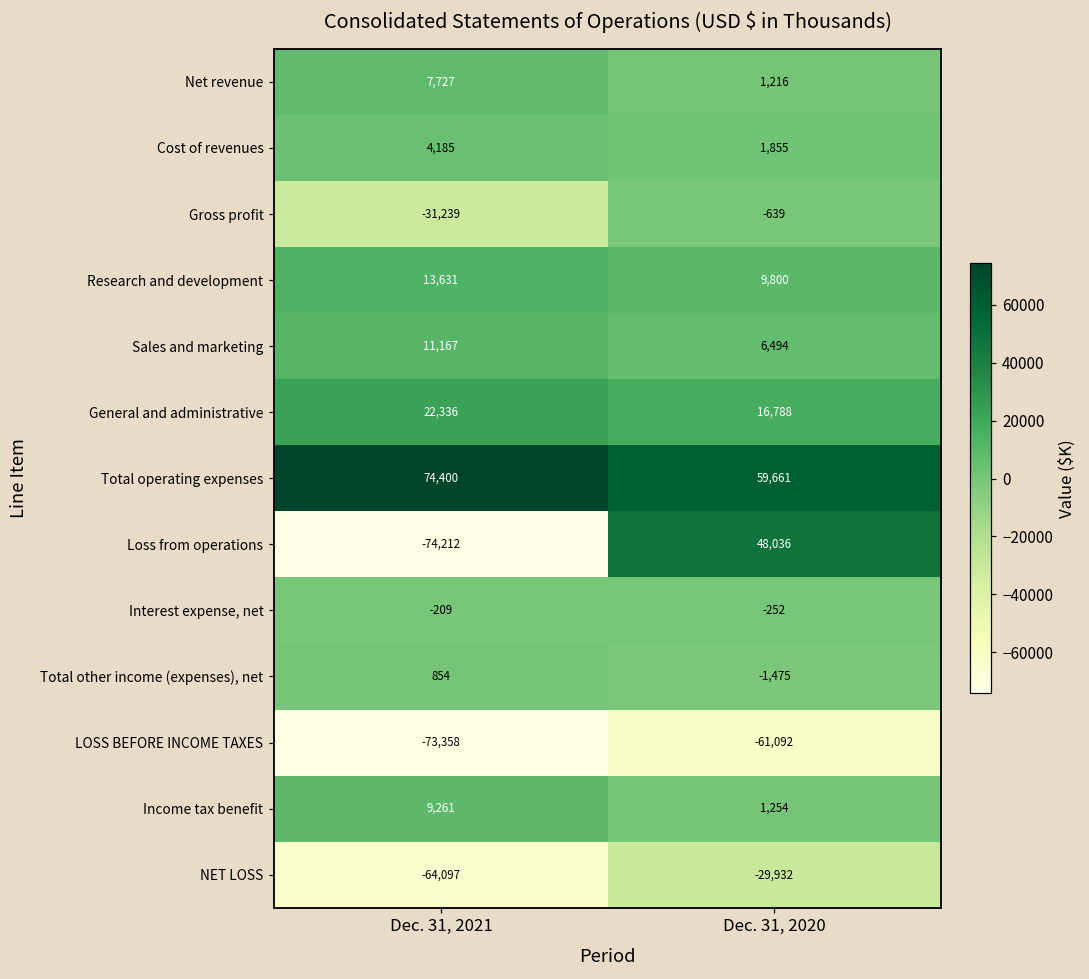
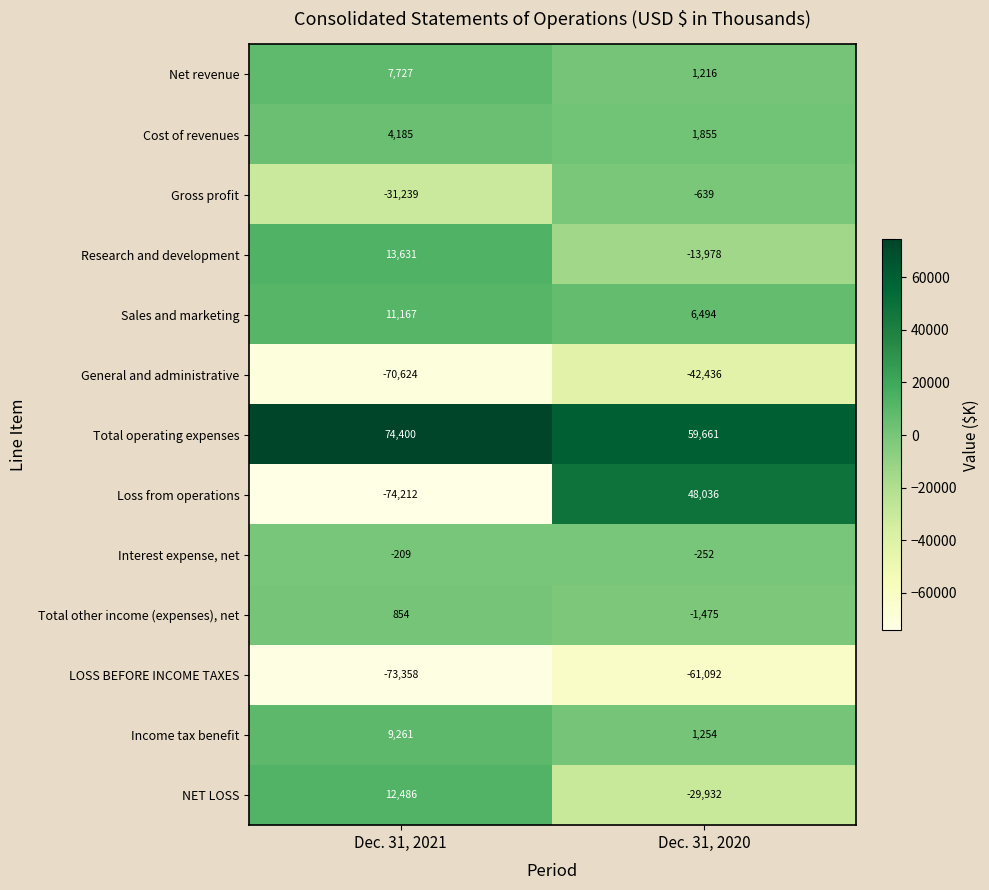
Research and development, Dec. 31, 2020: 9,800 -> -13,978
General and administrative, Dec. 31, 2021: 22,336 -> -70,624
General and administrative, Dec. 31, 2020: 16,788 -> -42,436
NET LOSS, Dec. 31, 2021: -64,097 -> 12,486
